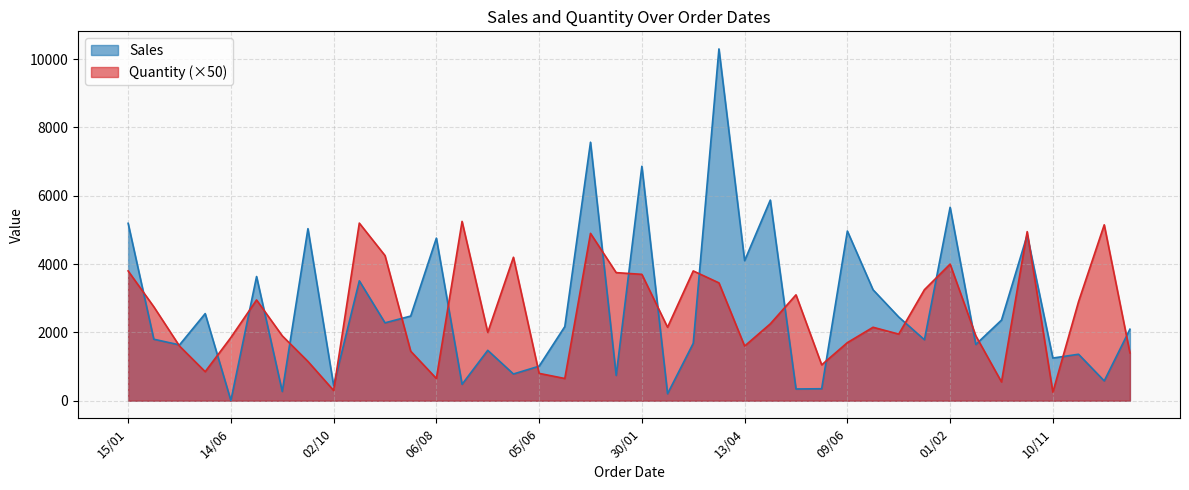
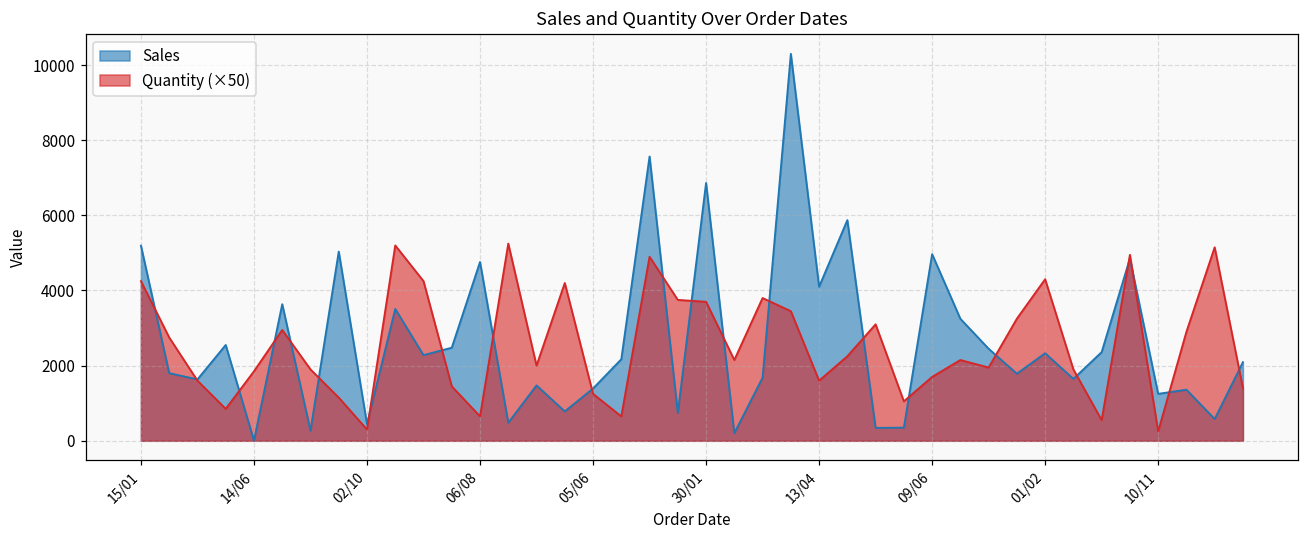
Quantity (×50), 15/01: 3800 -> 4300
Sales, 05/06: 1000 -> 1400
Quantity (×50), 05/06: 800 -> 1300
Sales, 01/02: 5700 -> 2300
Quantity (×50), 01/02: 4000 -> 4300
